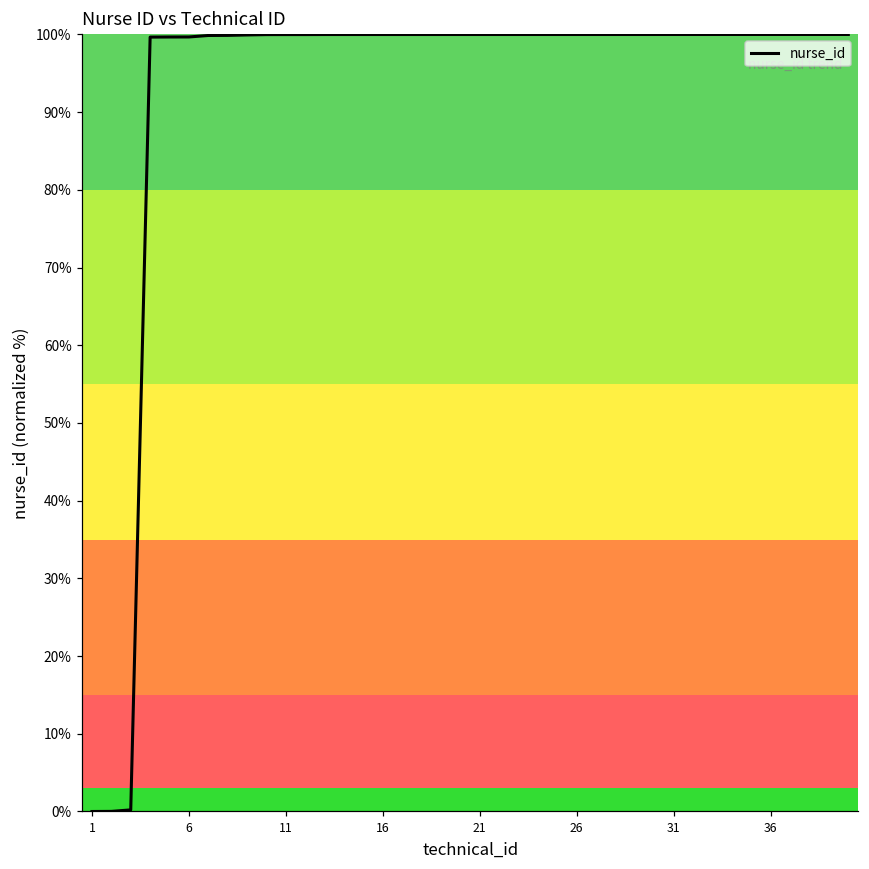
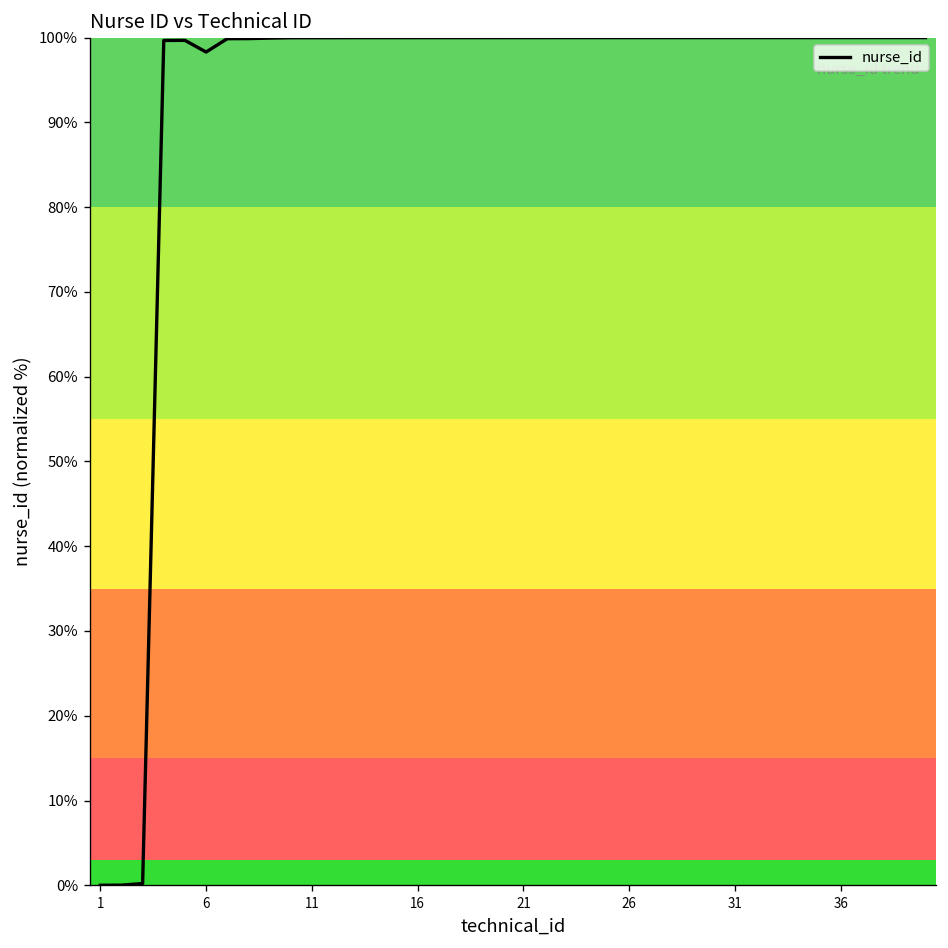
6: 100% -> 98%
